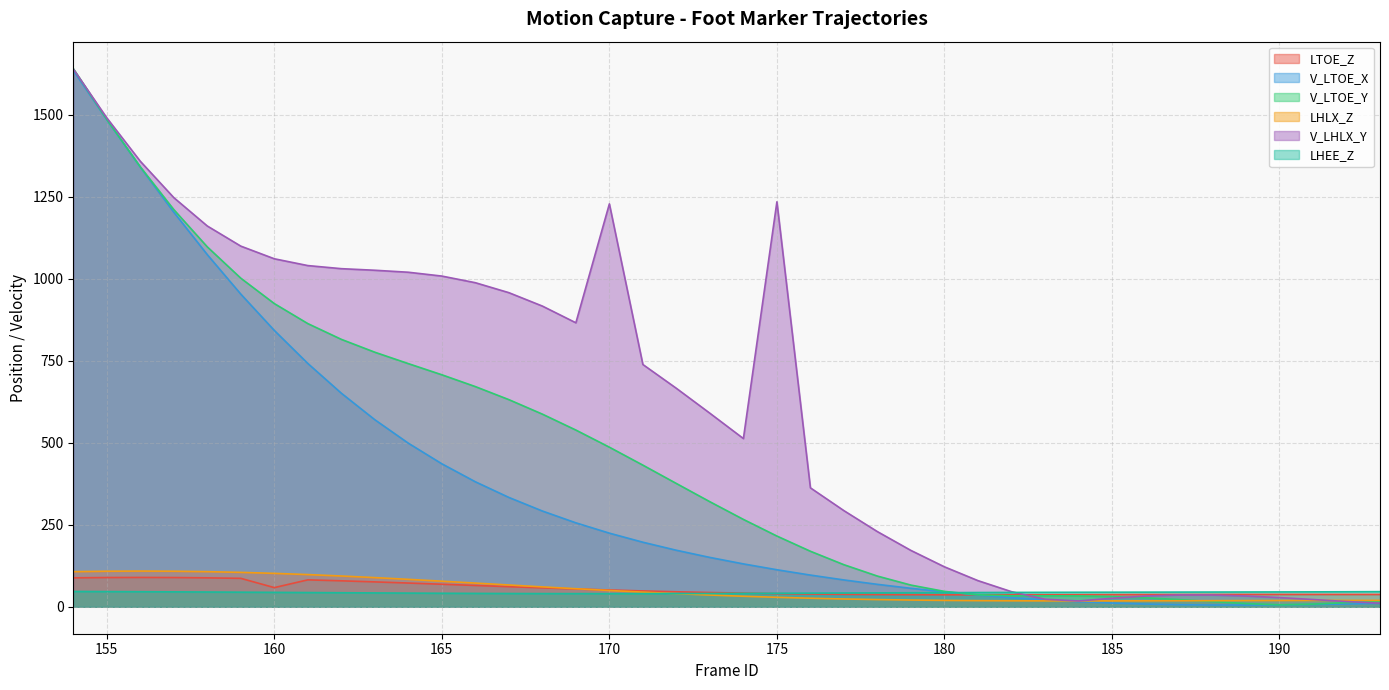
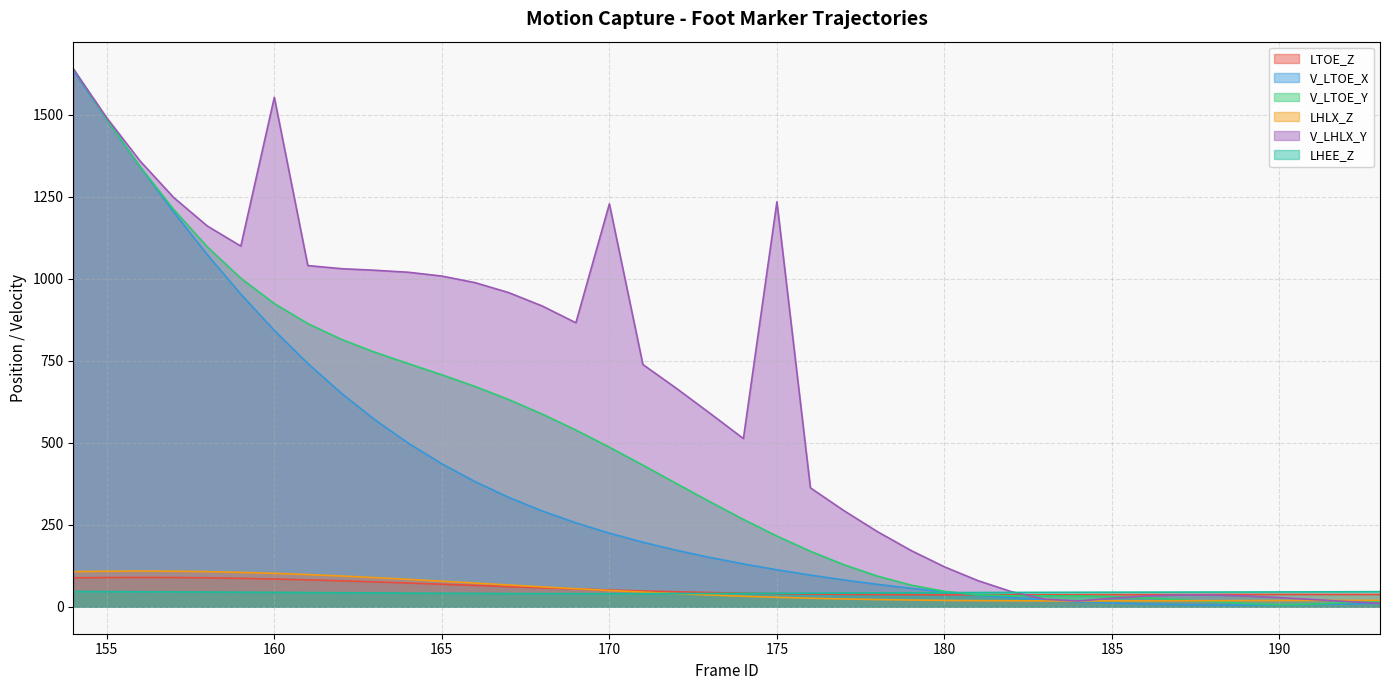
LTOE_Z, 160: 60 -> 80
V_LHLX_Y, 160: 1060 -> 1550
